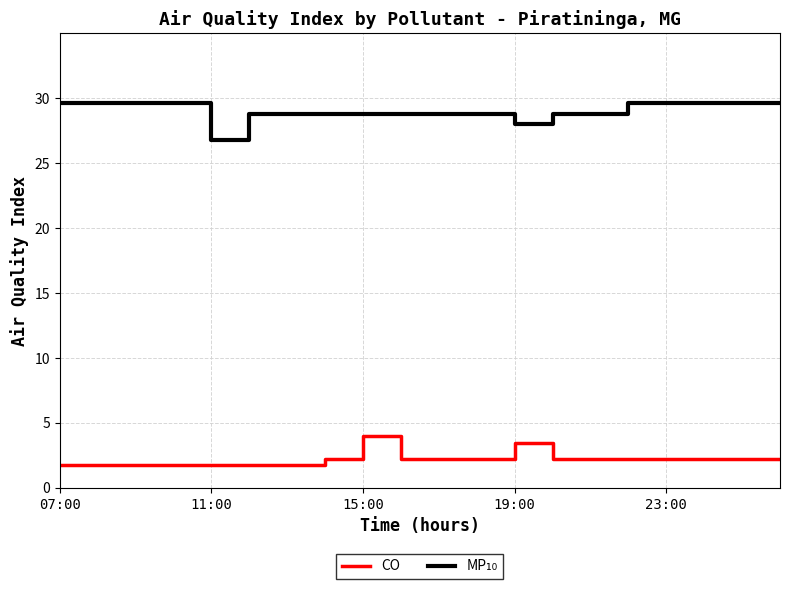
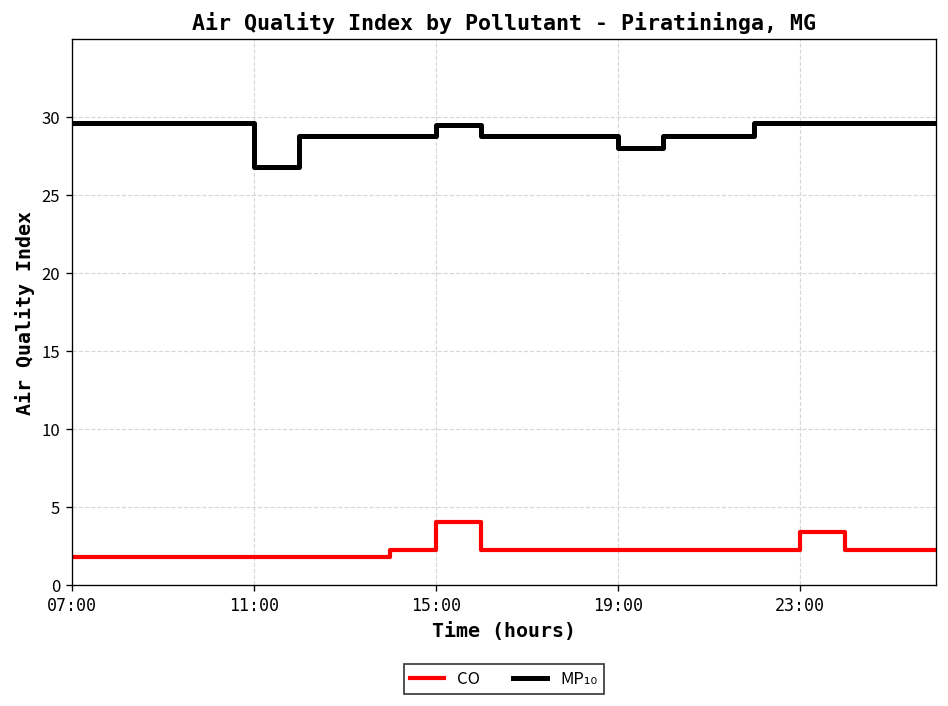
MP₁₀, 15:00: 28.8 -> 29.5
CO, 19:00: 3.5 -> 2.2
CO, 23:00: 2.2 -> 3.4
